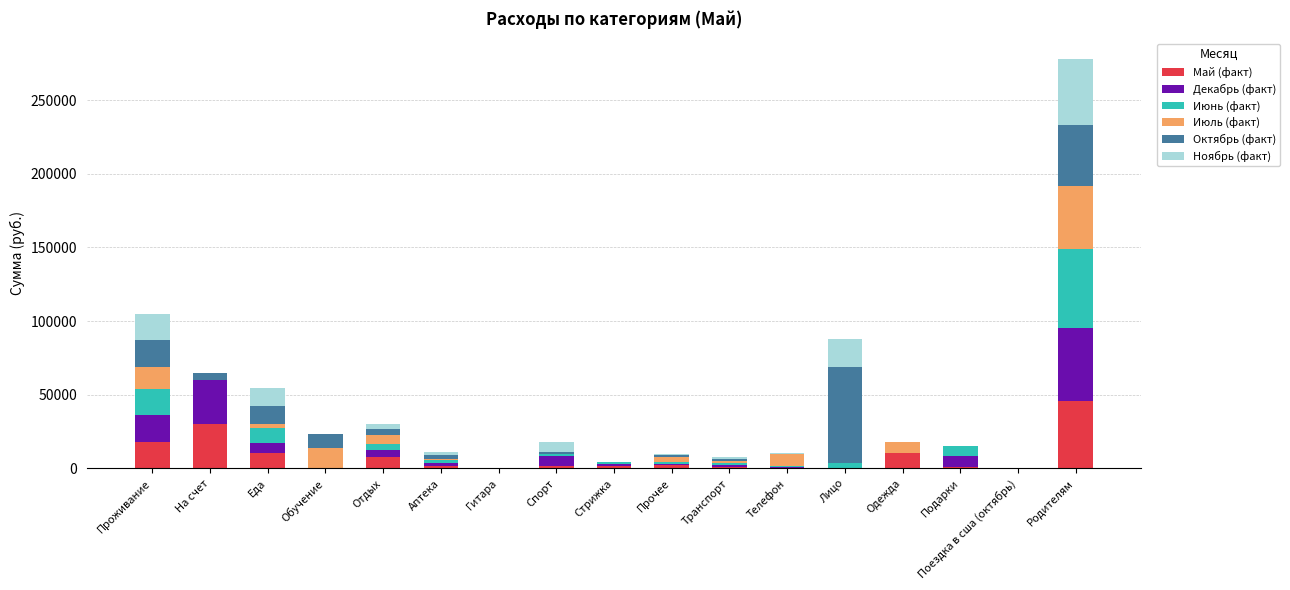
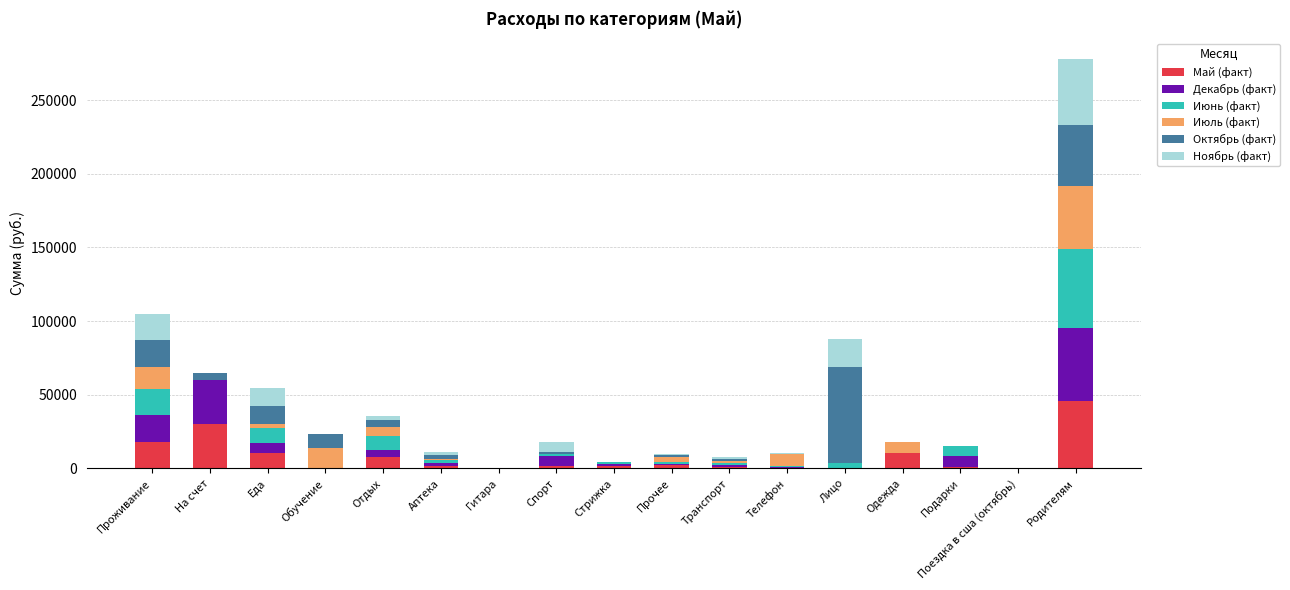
Июнь (факт), Отдых: 4000 -> 10000
